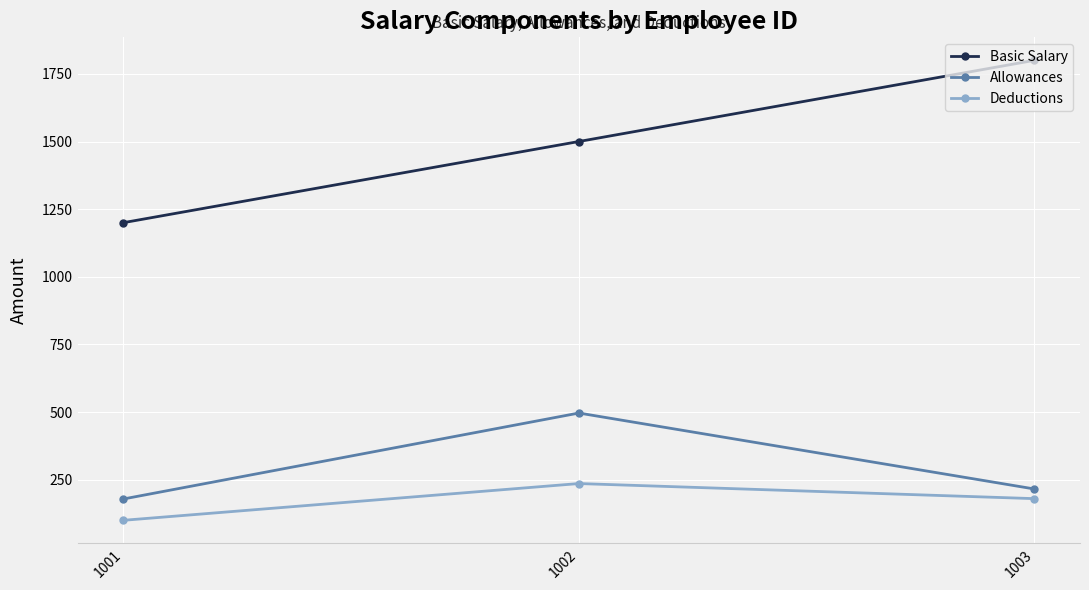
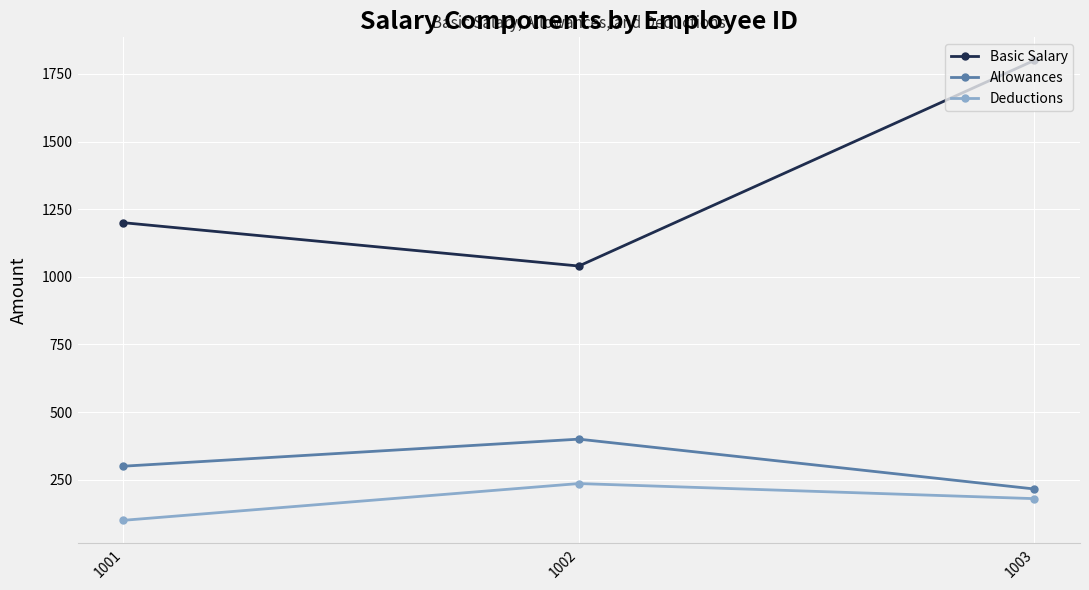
Allowances, 1001: 180 -> 300
Basic Salary, 1002: 1500 -> 1040
Allowances, 1002: 500 -> 400
